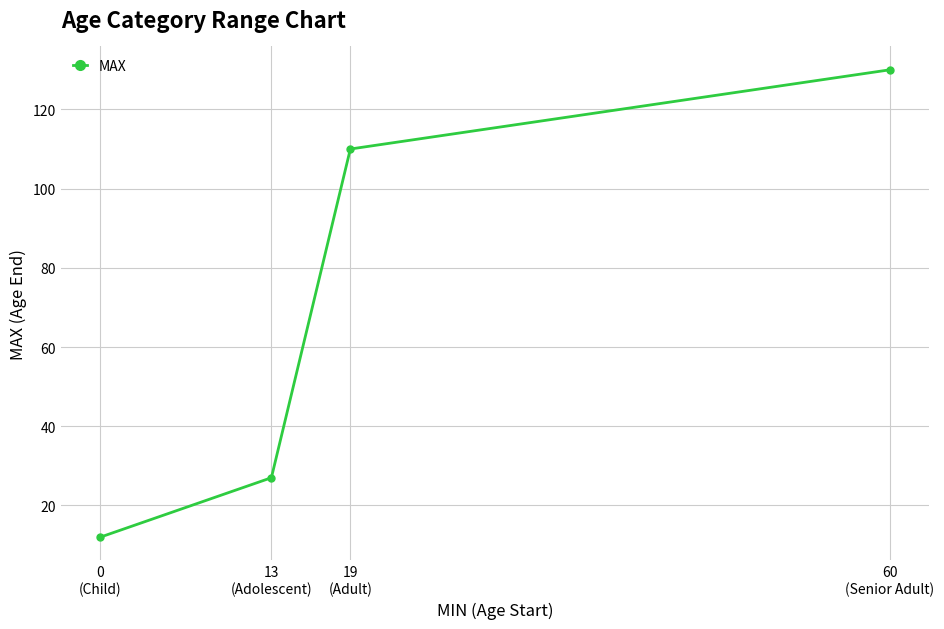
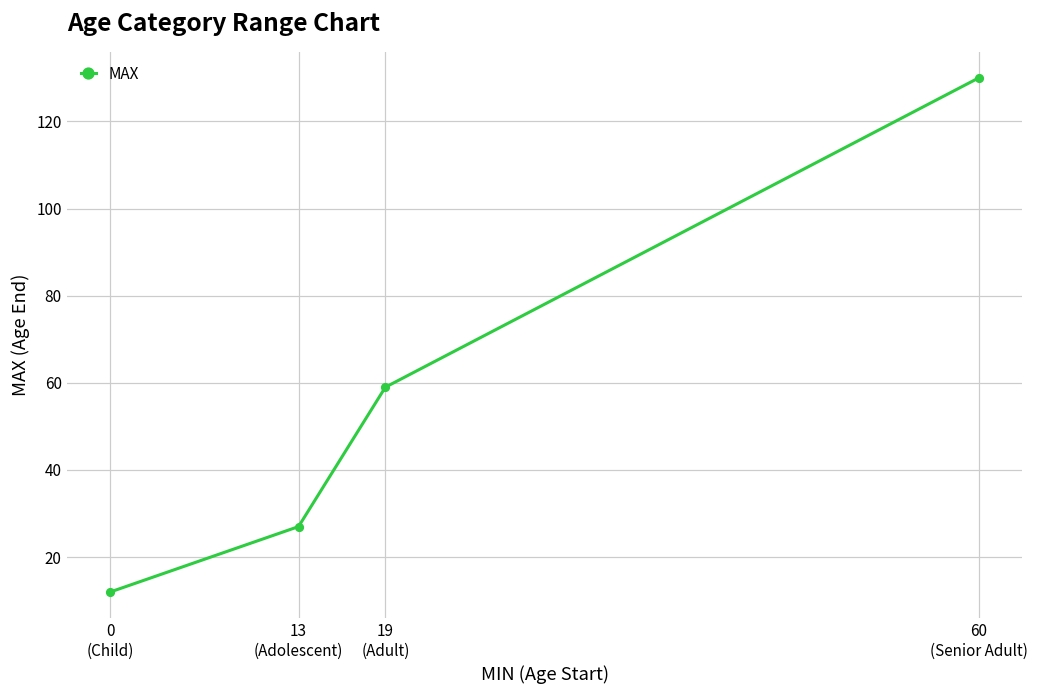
19 (Adult): 110 -> 59
